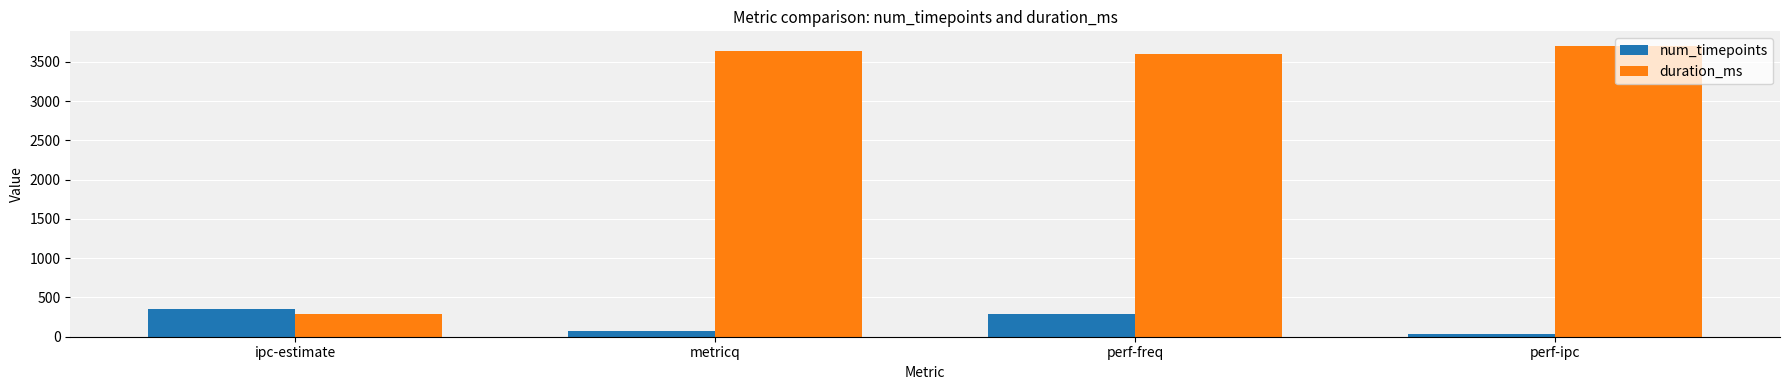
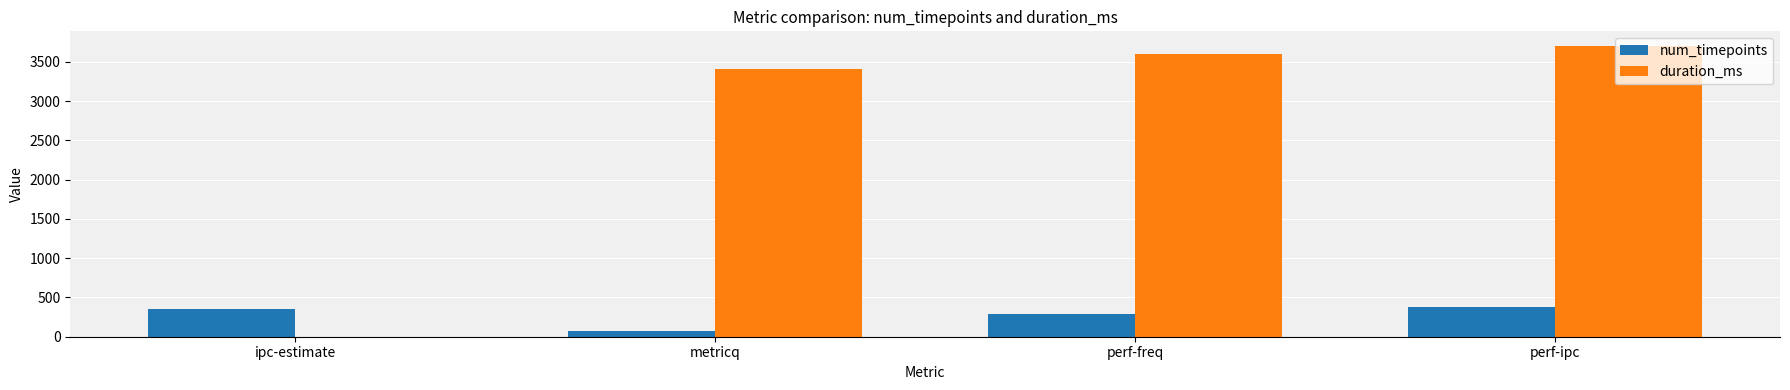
duration_ms, ipc-estimate: 300 -> 0
duration_ms, metricq: 3600 -> 3400
num_timepoints, perf-ipc: 0 -> 400
